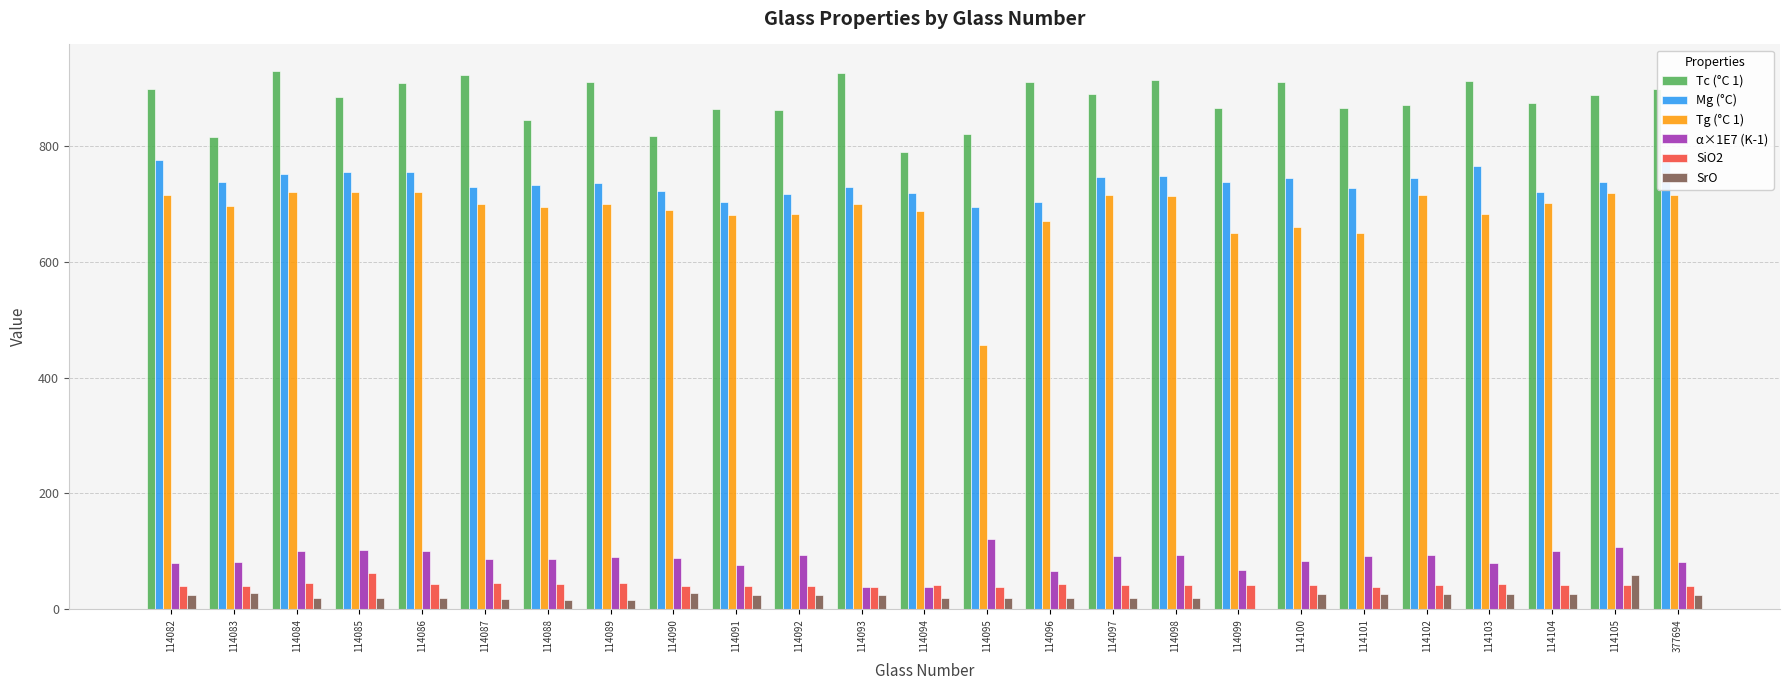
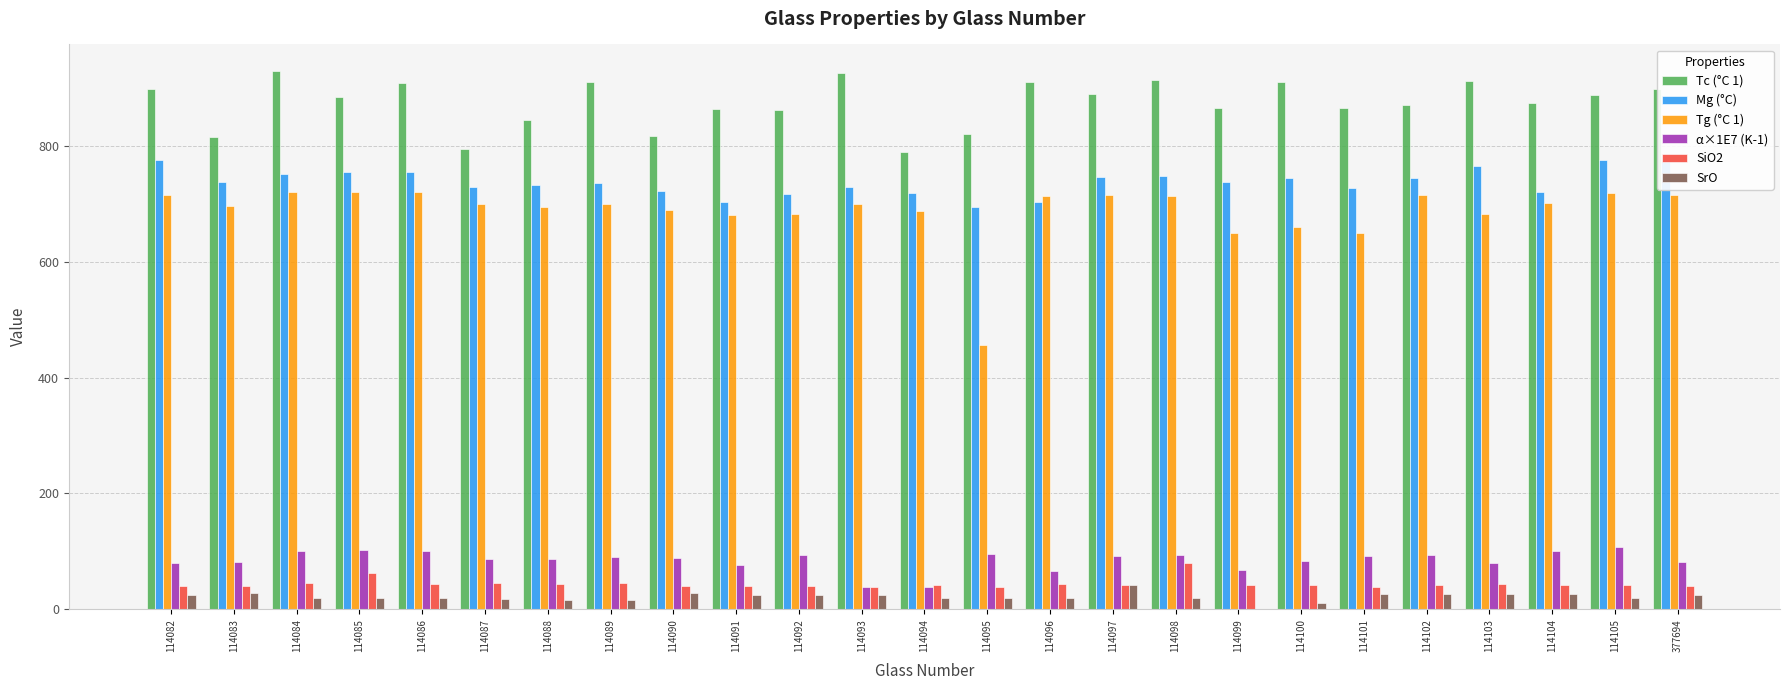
Tc (°C 1), 114087: 920 -> 790
α×1E7 (K-1), 114095: 120 -> 100
Tg (°C 1), 114096: 670 -> 710
SrO, 114097: 20 -> 40
SiO2, 114098: 40 -> 80
SrO, 114100: 30 -> 10
Mg (°C), 114105: 740 -> 780
SrO, 114105: 60 -> 20
